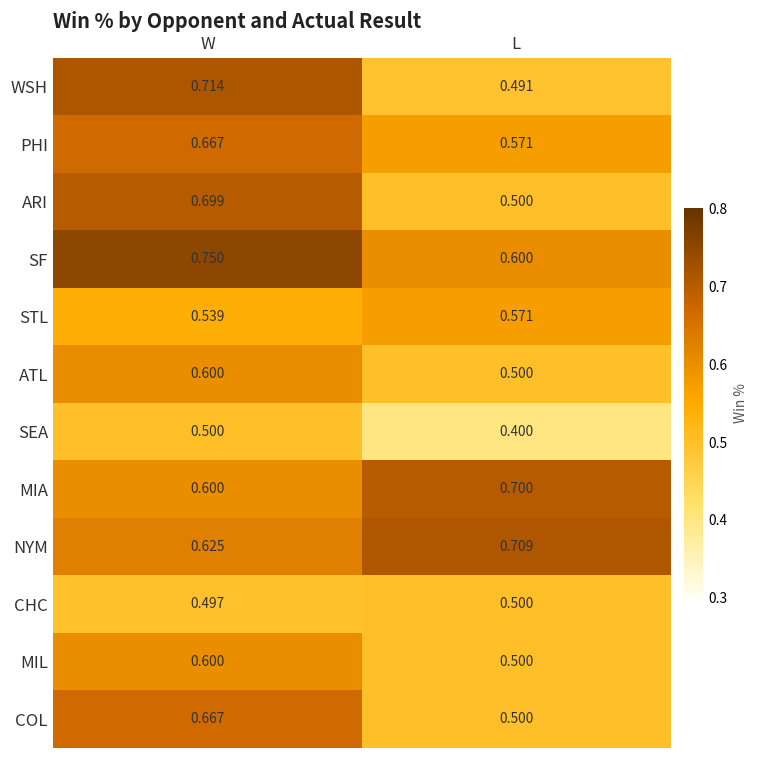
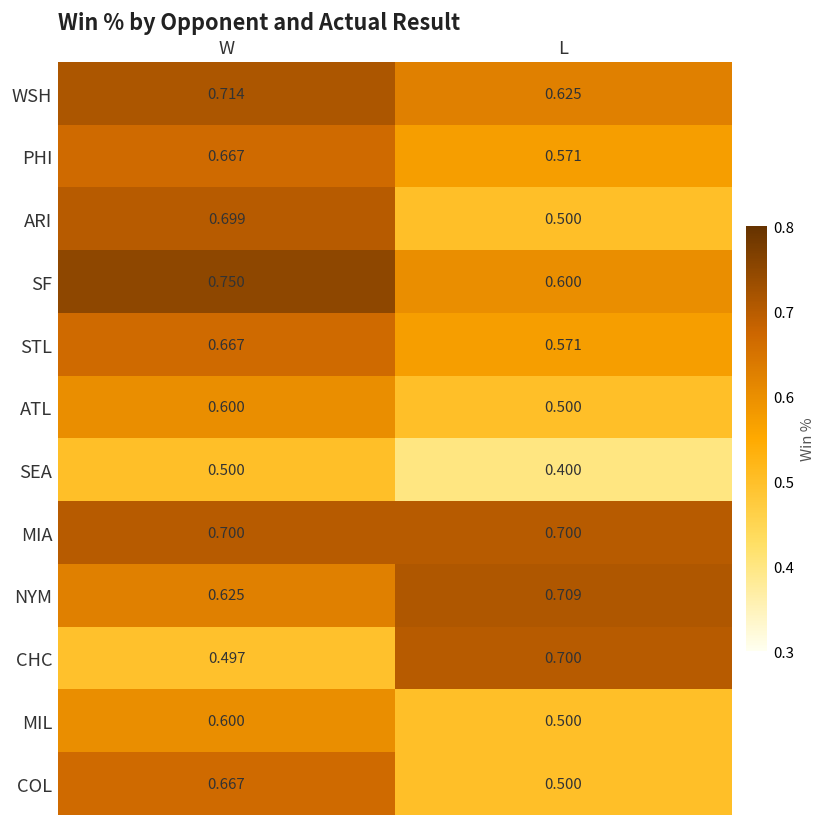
WSH, L: 0.491 -> 0.625
STL, W: 0.539 -> 0.667
MIA, W: 0.600 -> 0.700
CHC, L: 0.500 -> 0.700
